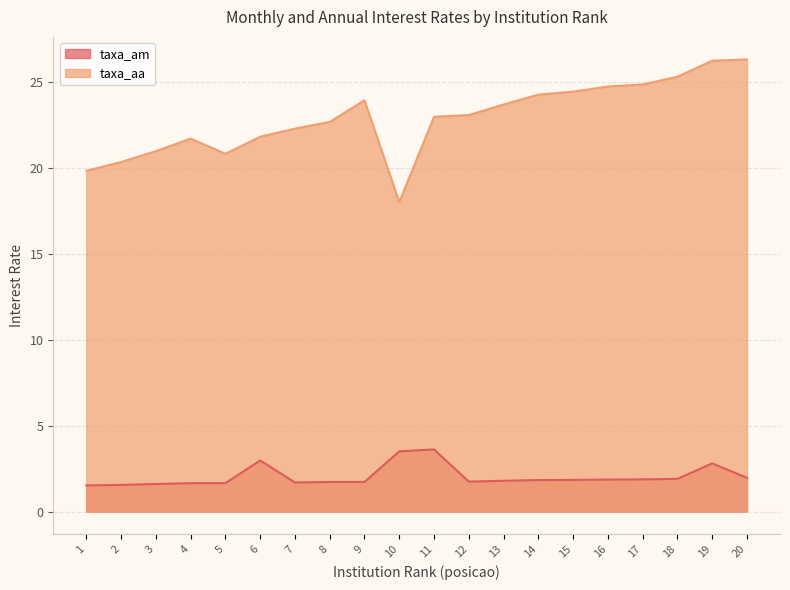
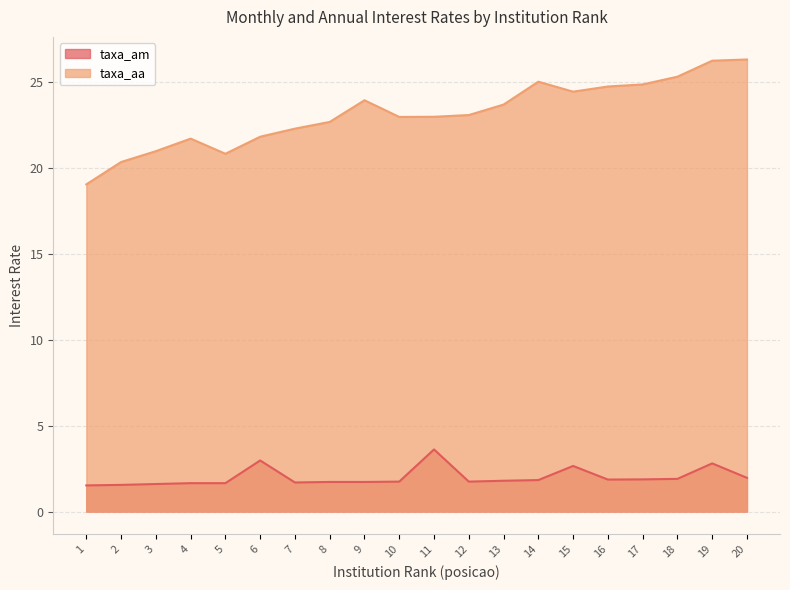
taxa_aa, 1: 19.8 -> 19.0
taxa_am, 10: 3.5 -> 1.7
taxa_aa, 10: 18.0 -> 22.9
taxa_aa, 14: 24.2 -> 25.0
taxa_am, 15: 1.8 -> 2.7
